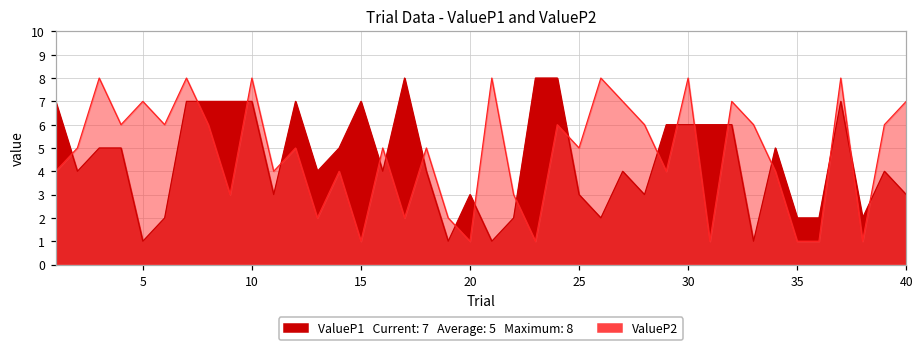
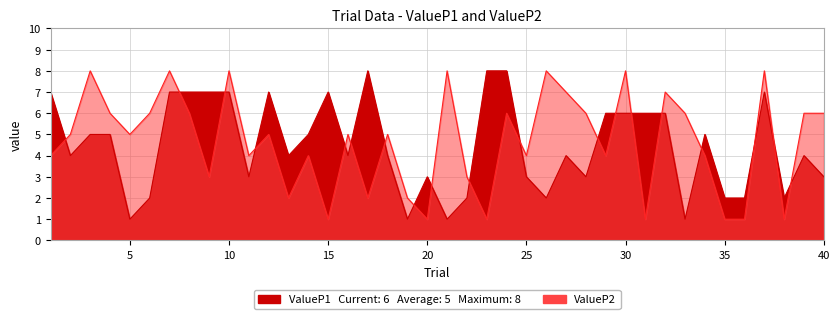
ValueP2, 5: 7 -> 5
ValueP2, 25: 5 -> 4
ValueP2, 40: 7 -> 6
